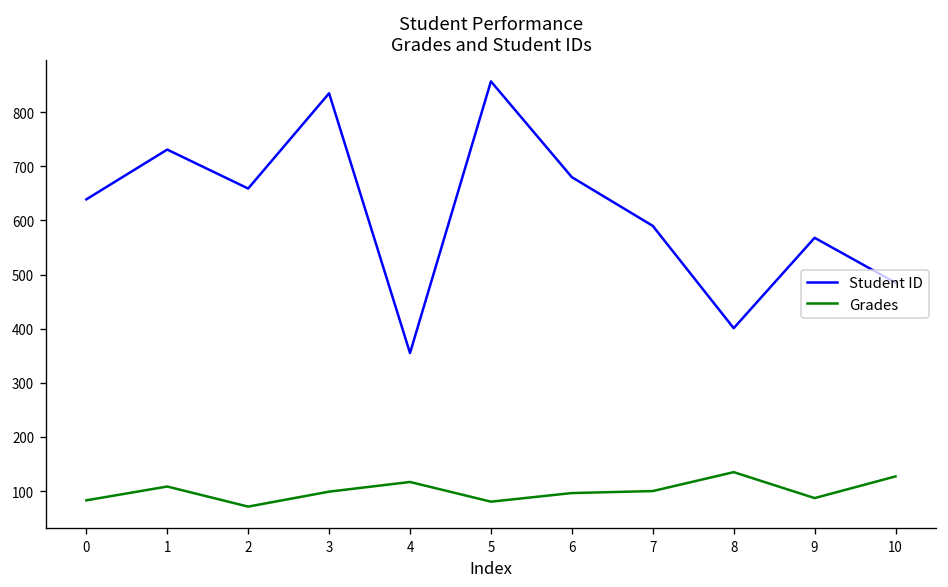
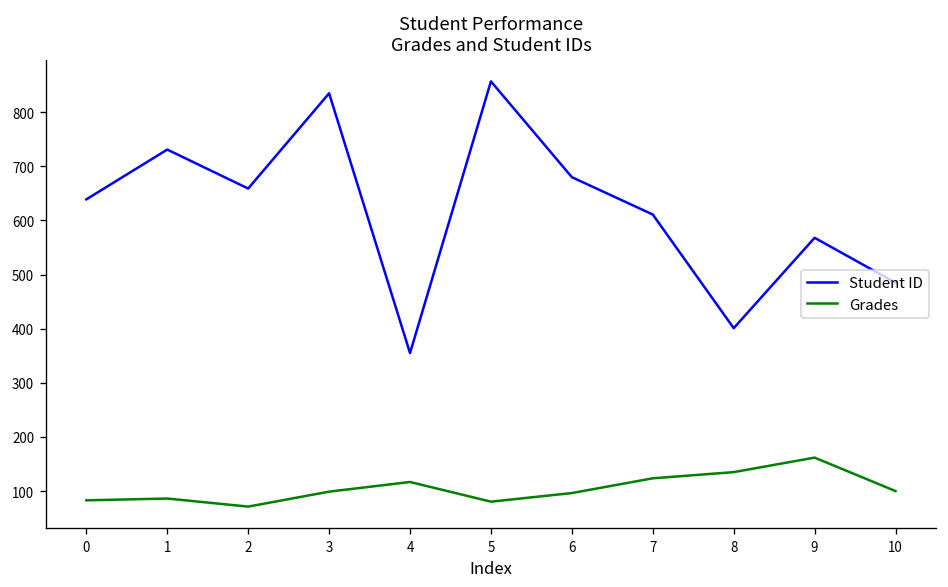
Grades, 1: 110 -> 90
Student ID, 7: 590 -> 610
Grades, 7: 100 -> 120
Grades, 9: 90 -> 160
Grades, 10: 130 -> 100
